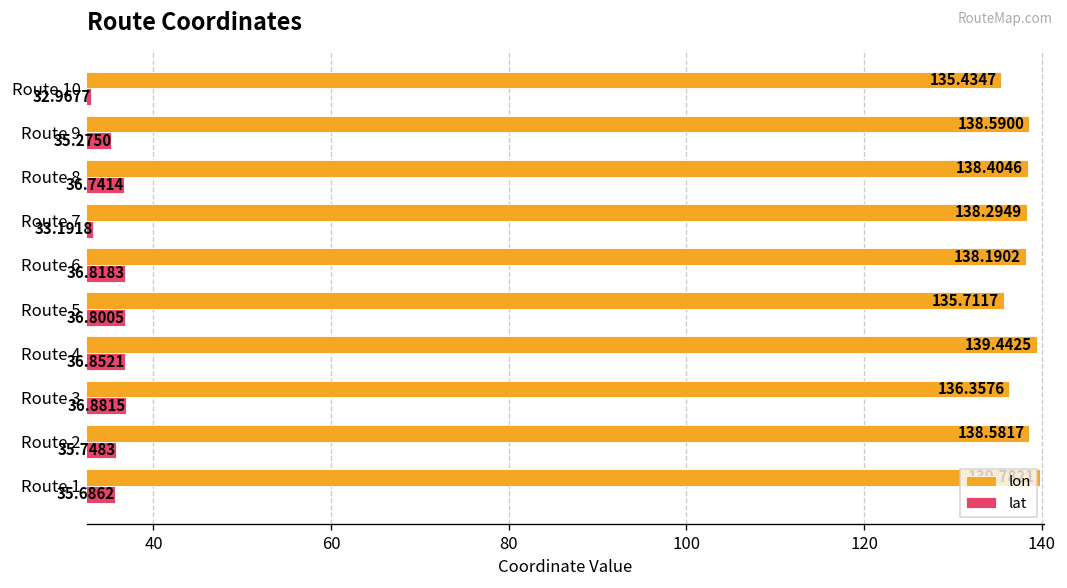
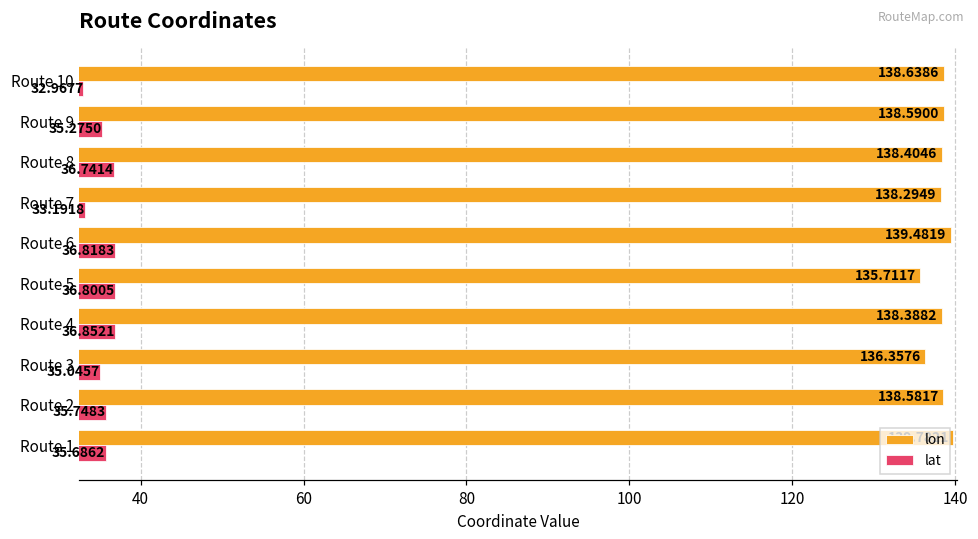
lon, Route 10: 135.4347 -> 138.6386
lon, Route 6: 138.1902 -> 139.4819
lon, Route 4: 139.4425 -> 138.3882
lat, Route 3: 36.8815 -> 35.0457
